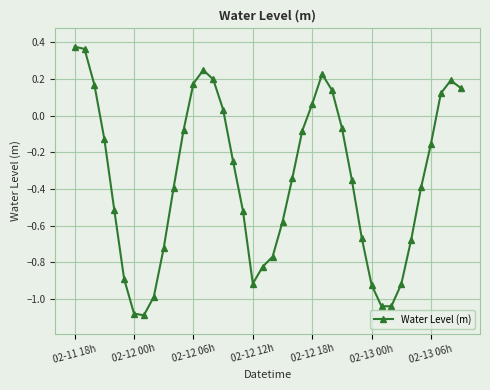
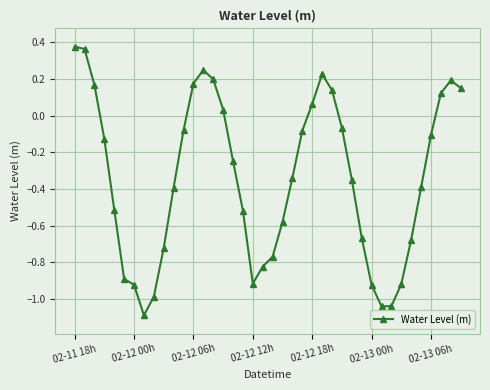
02-12 00h: -1.08 -> -0.92
02-13 06h: -0.15 -> -0.11
